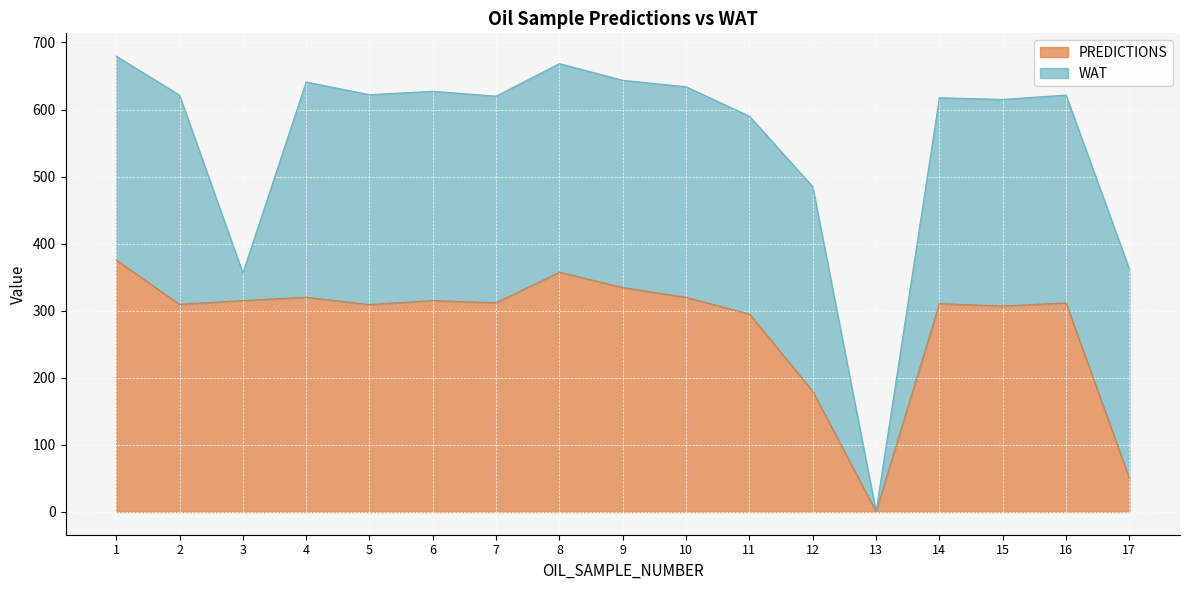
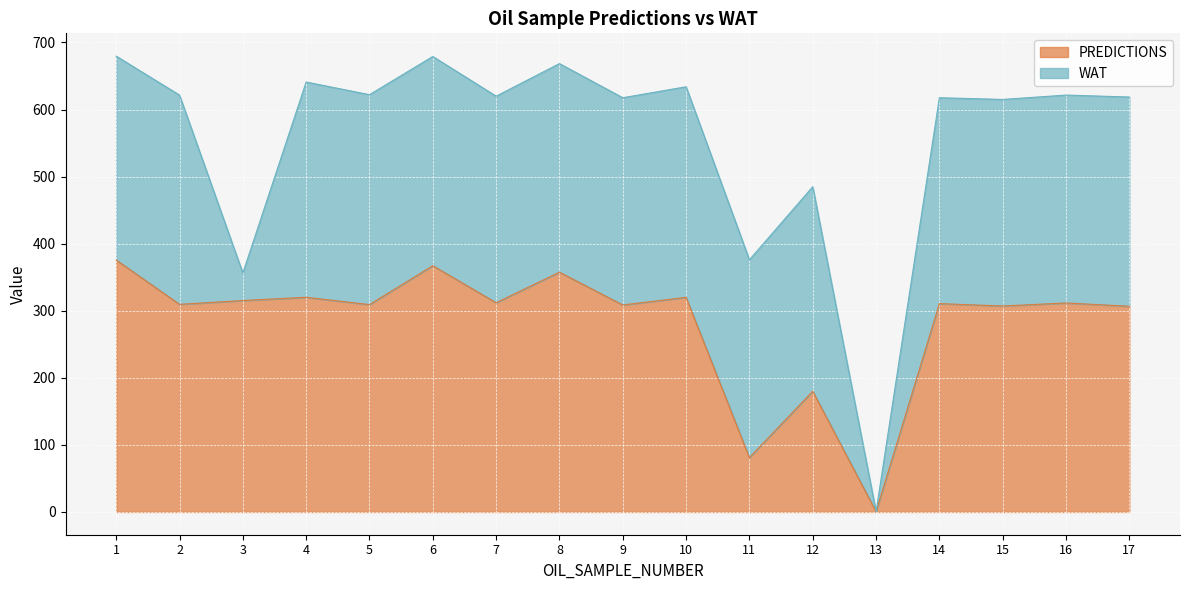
PREDICTIONS, 6: 320 -> 370
PREDICTIONS, 9: 330 -> 310
PREDICTIONS, 11: 300 -> 80
PREDICTIONS, 17: 50 -> 310
